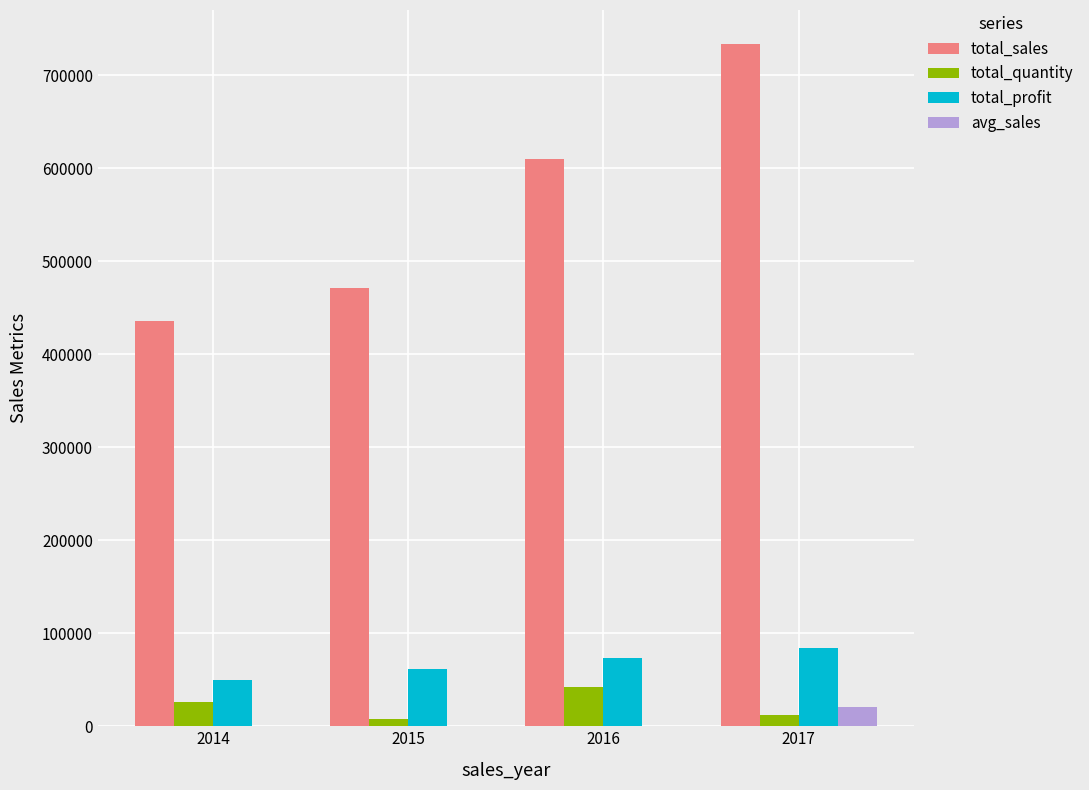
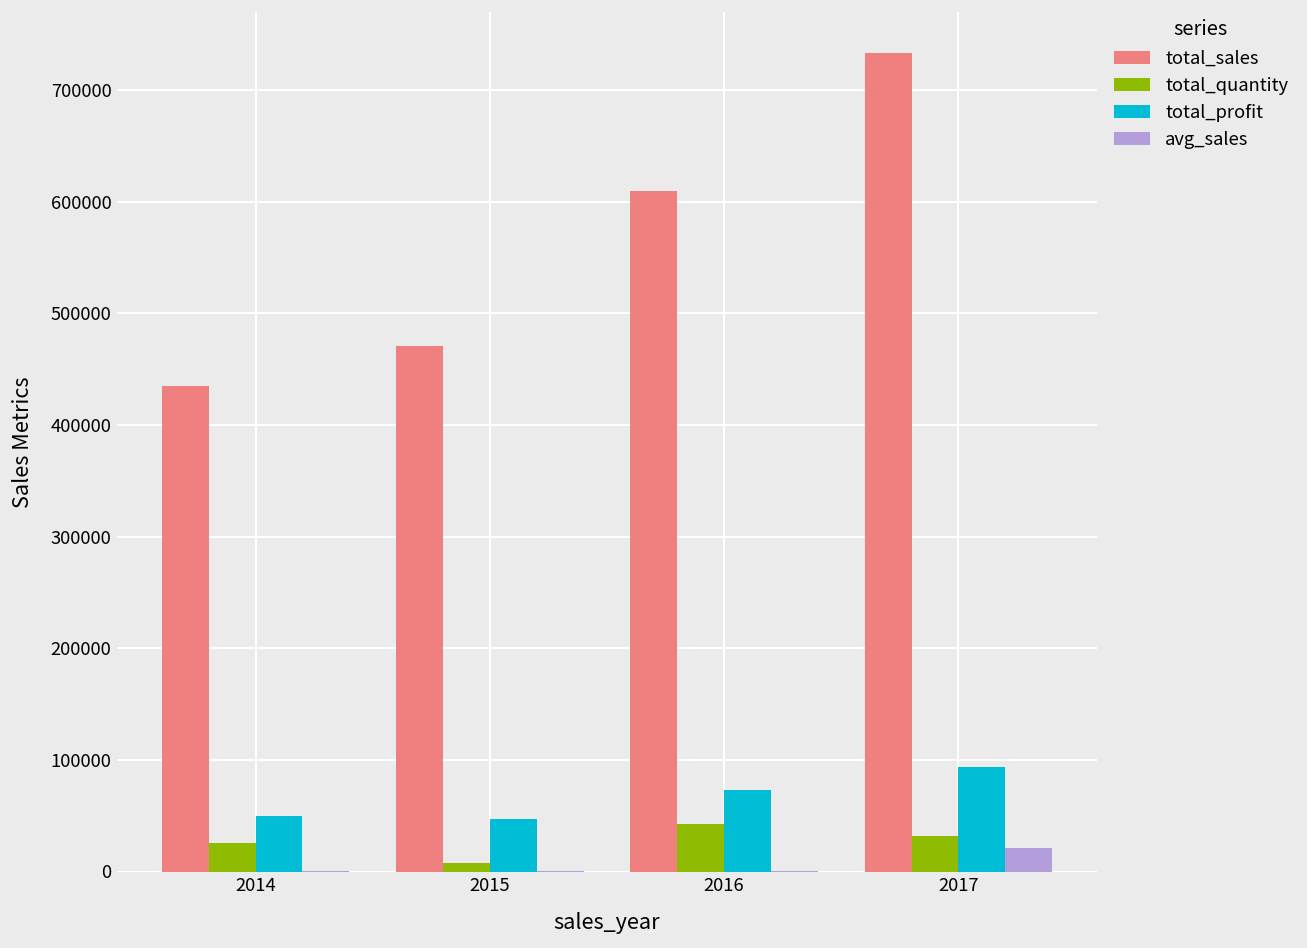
total_profit, 2015: 60000 -> 50000
total_quantity, 2017: 10000 -> 30000
total_profit, 2017: 80000 -> 90000
